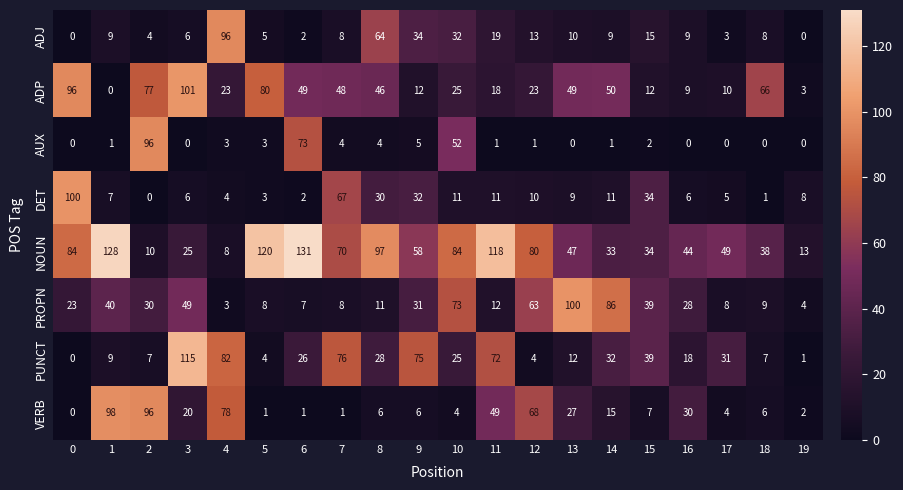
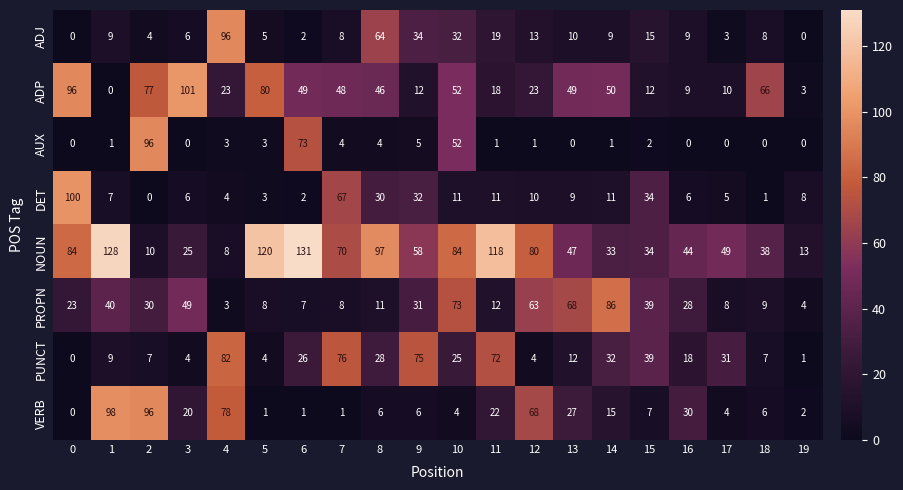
ADP, 10: 25 -> 52
PROPN, 13: 100 -> 68
PUNCT, 3: 115 -> 4
VERB, 11: 49 -> 22
